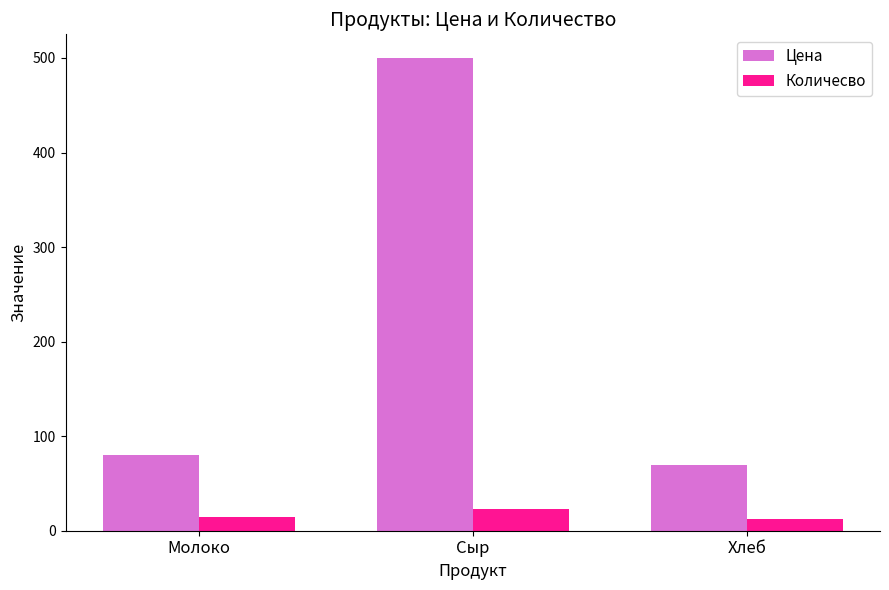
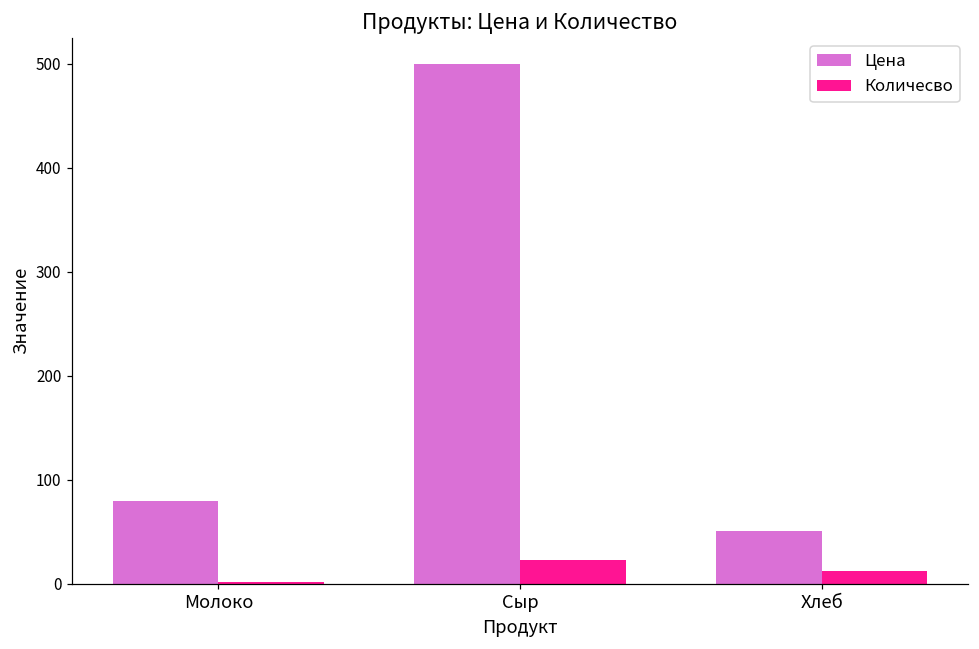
Количесво, Молоко: 20 -> 0
Цена, Хлеб: 70 -> 50
